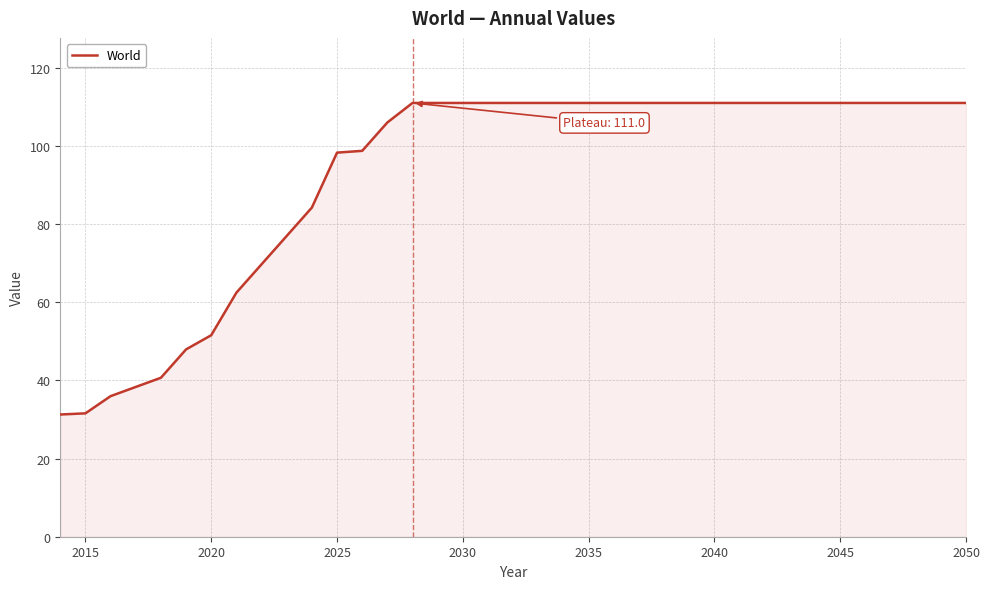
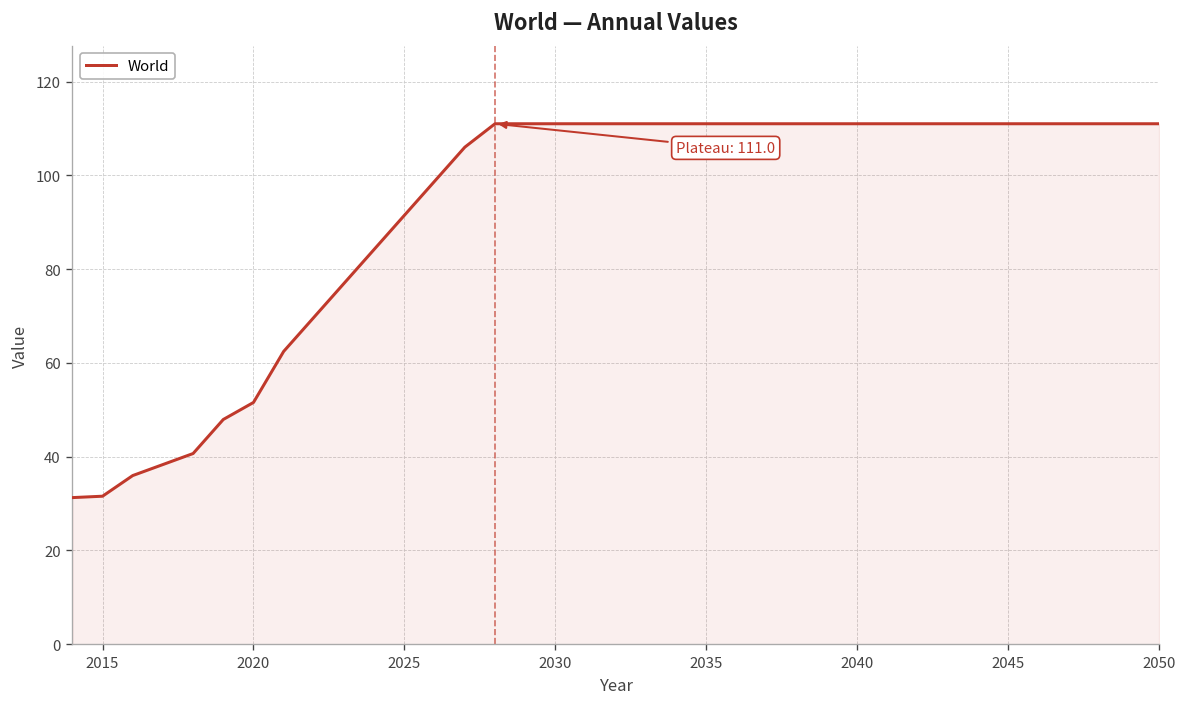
2025: 98 -> 91
